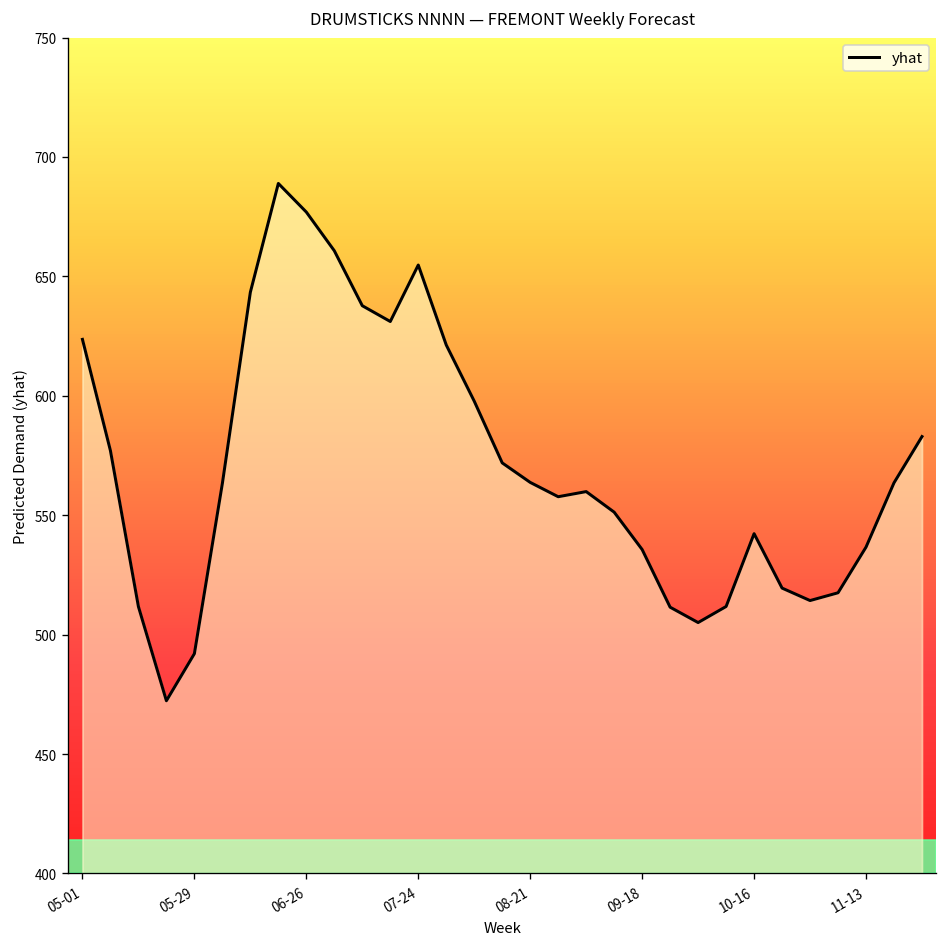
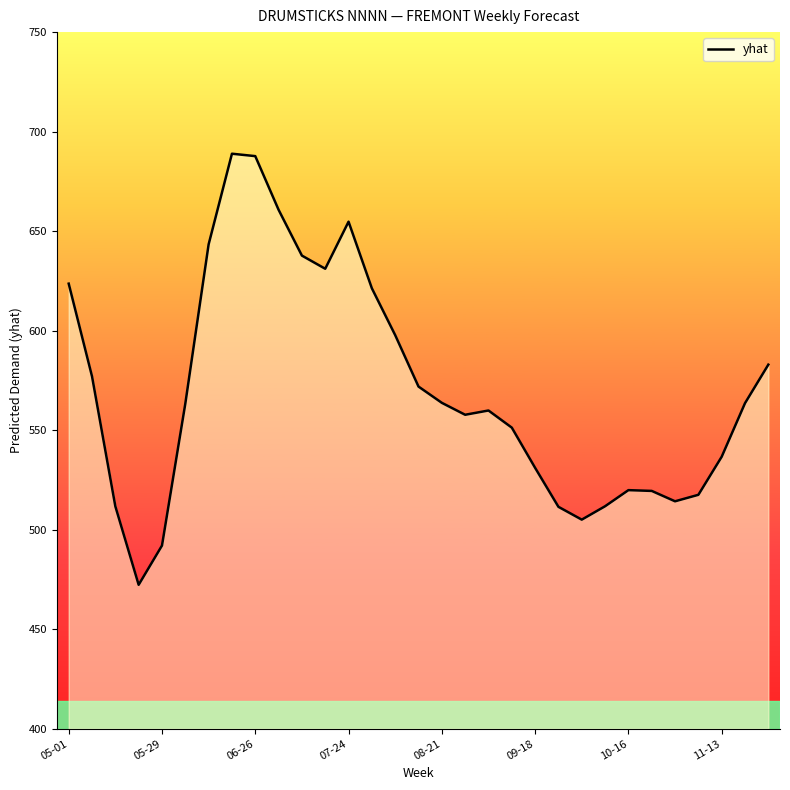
06-26: 677 -> 688
09-18: 536 -> 531
10-16: 542 -> 520
